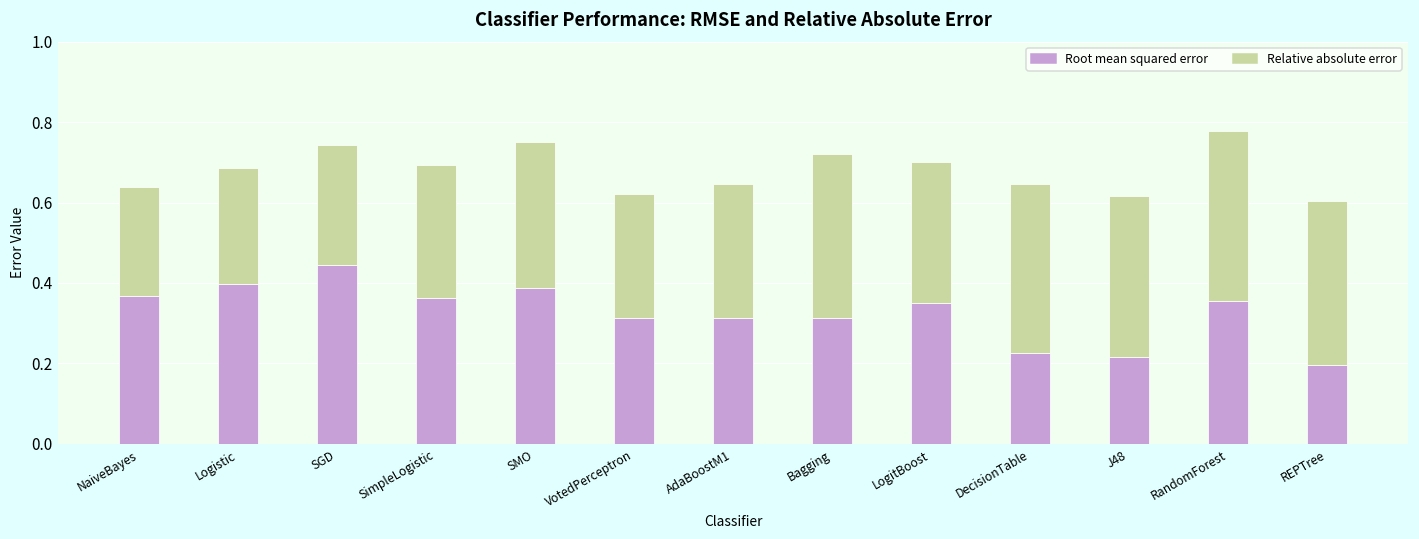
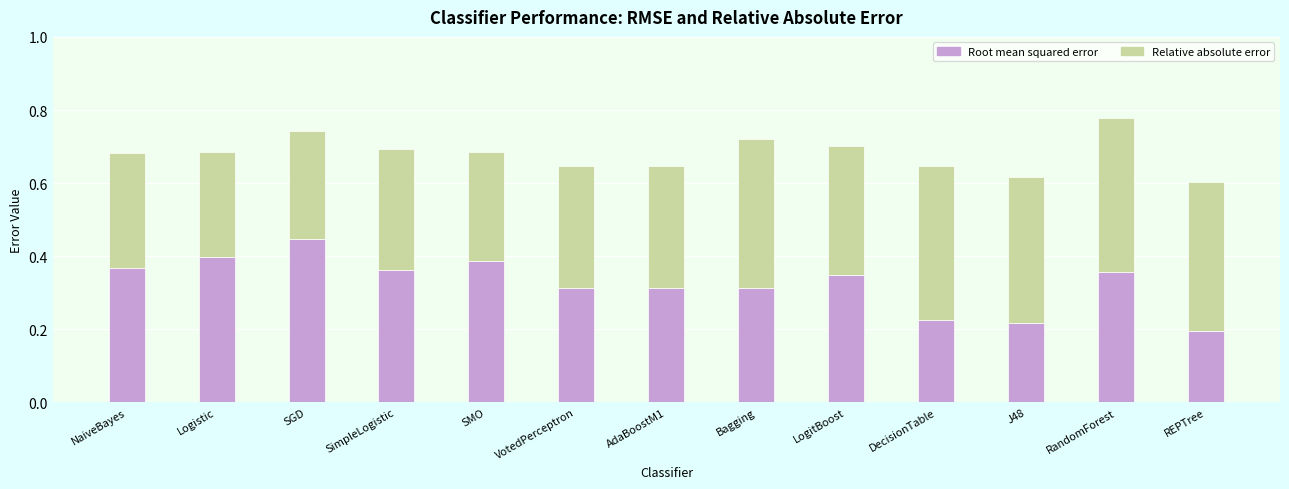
Relative absolute error, NaiveBayes: 0.27 -> 0.31
Relative absolute error, SMO: 0.36 -> 0.30
Relative absolute error, VotedPerceptron: 0.31 -> 0.33
